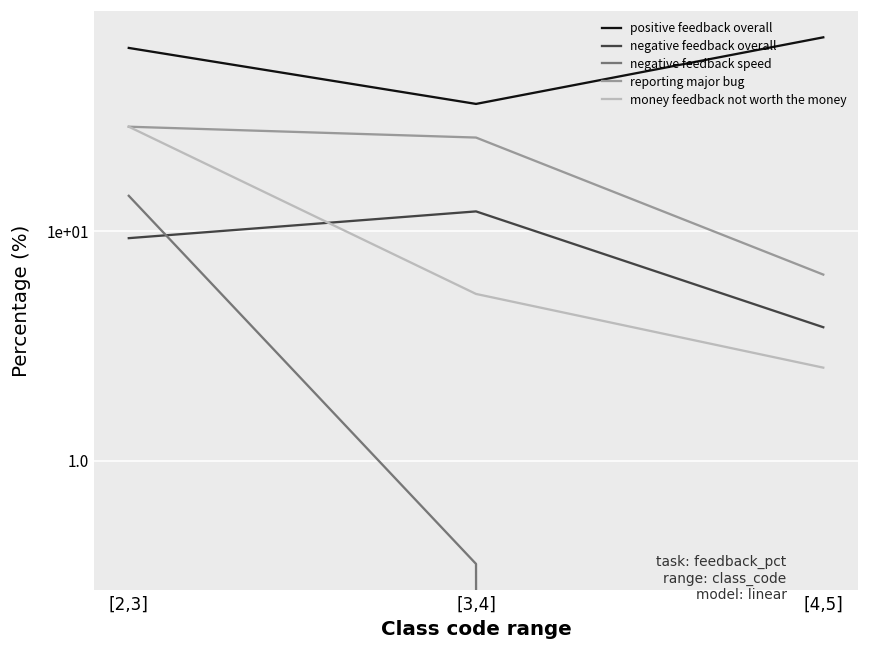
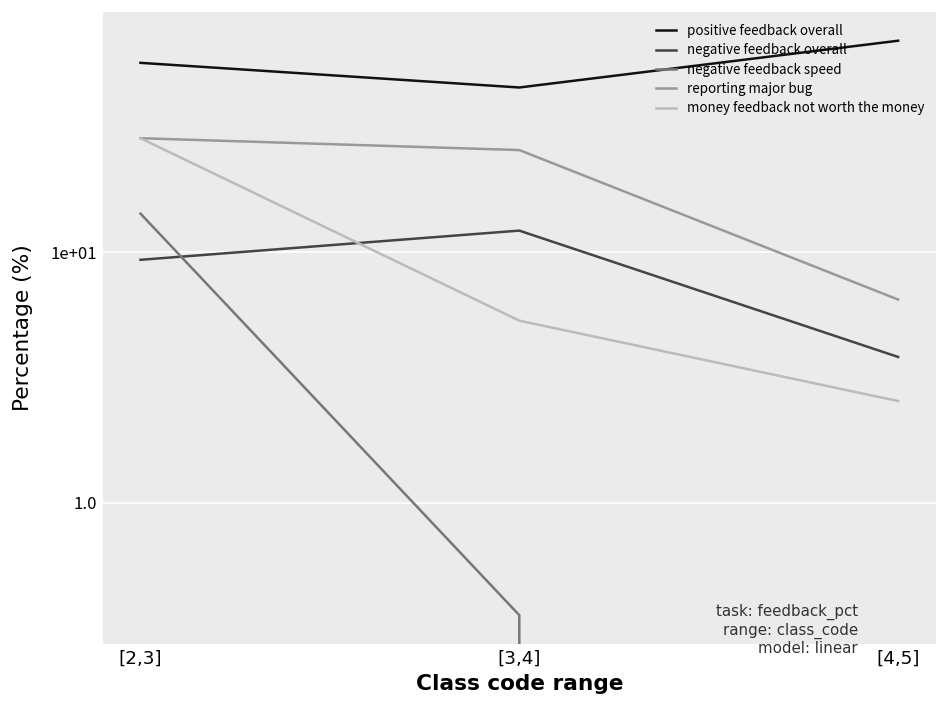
positive feedback overall, [2,3]: 63 -> 57
positive feedback overall, [3,4]: 36 -> 46
